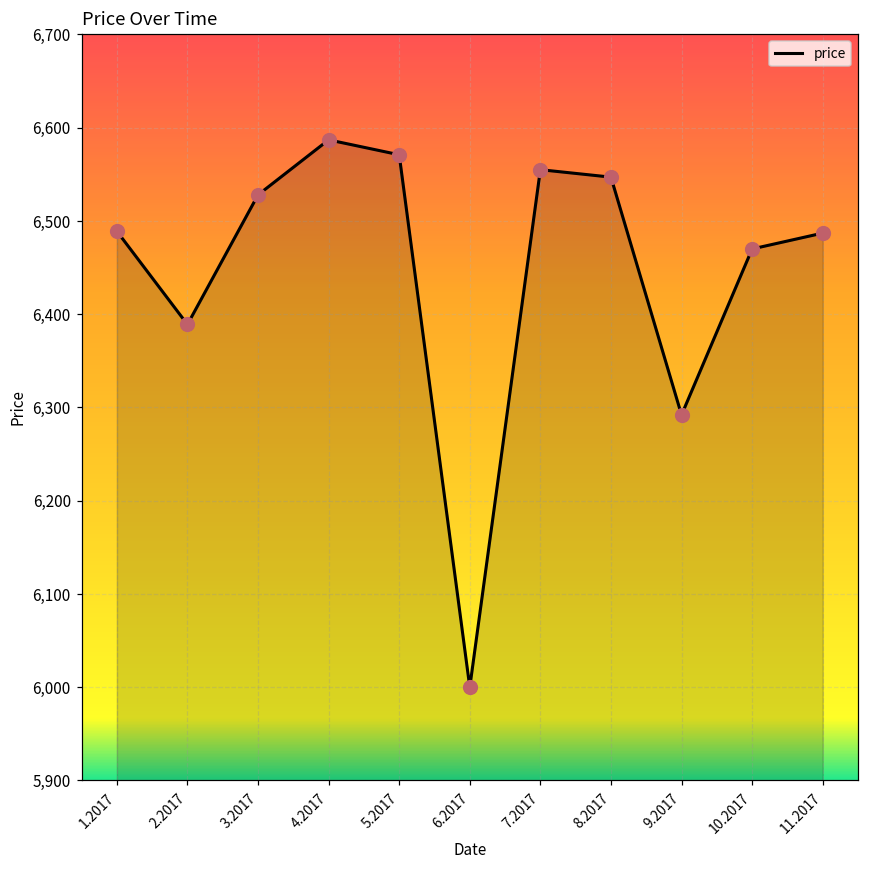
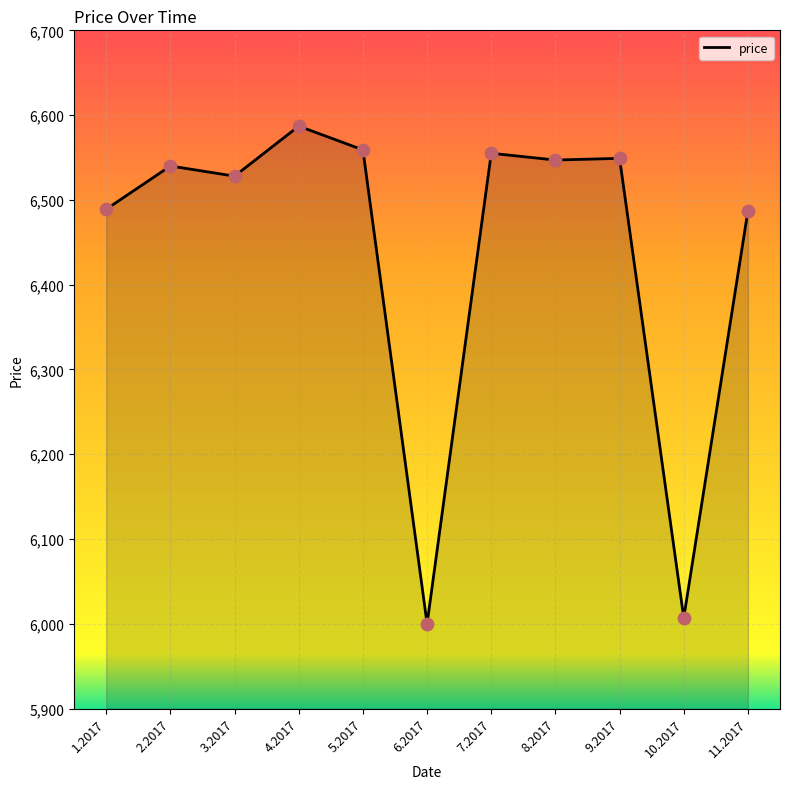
2.2017: 6,390 -> 6,540
5.2017: 6,570 -> 6,560
9.2017: 6,290 -> 6,550
10.2017: 6,470 -> 6,010
